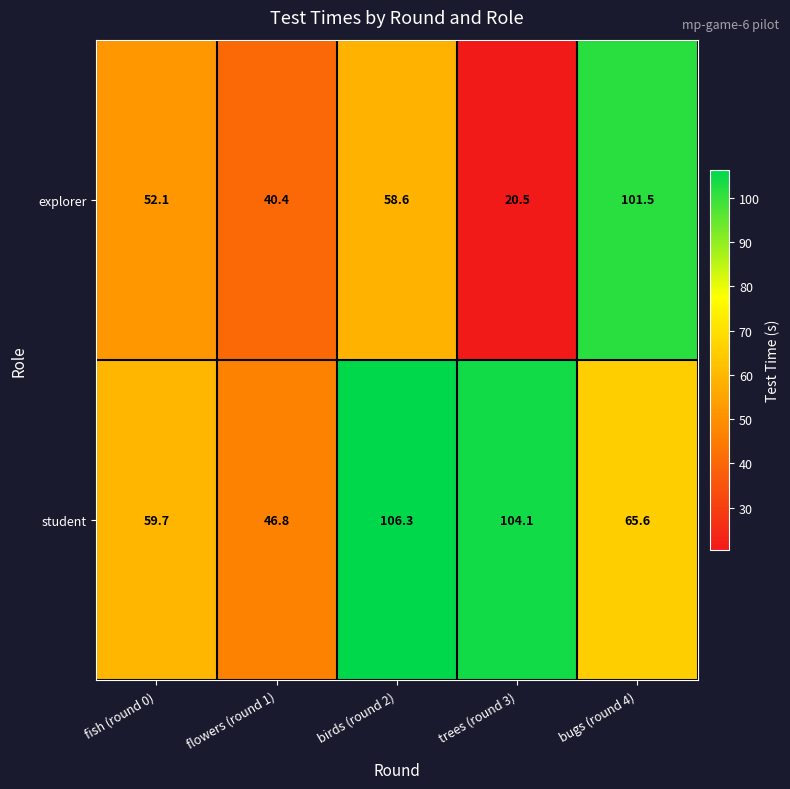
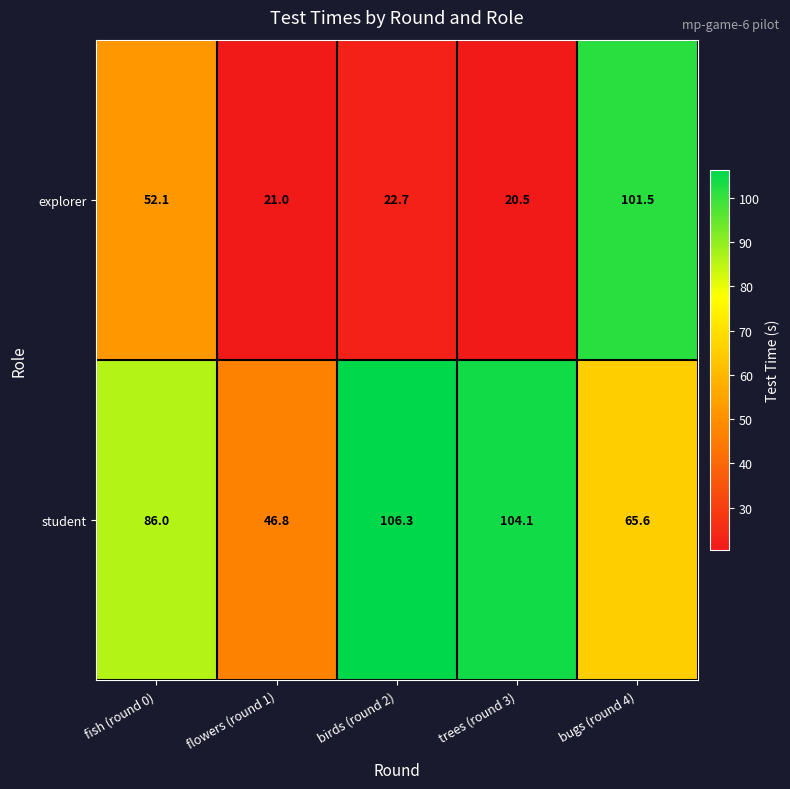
explorer, flowers (round 1): 40.4 -> 21.0
explorer, birds (round 2): 58.6 -> 22.7
student, fish (round 0): 59.7 -> 86.0
